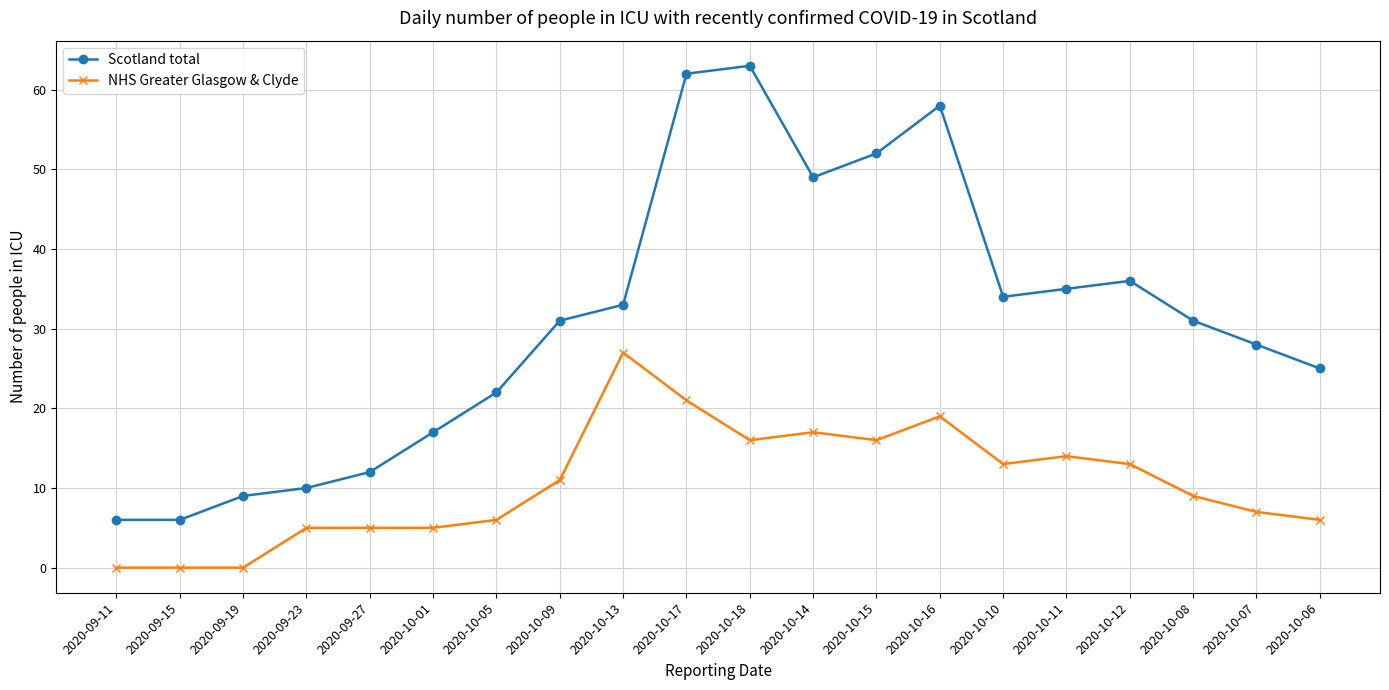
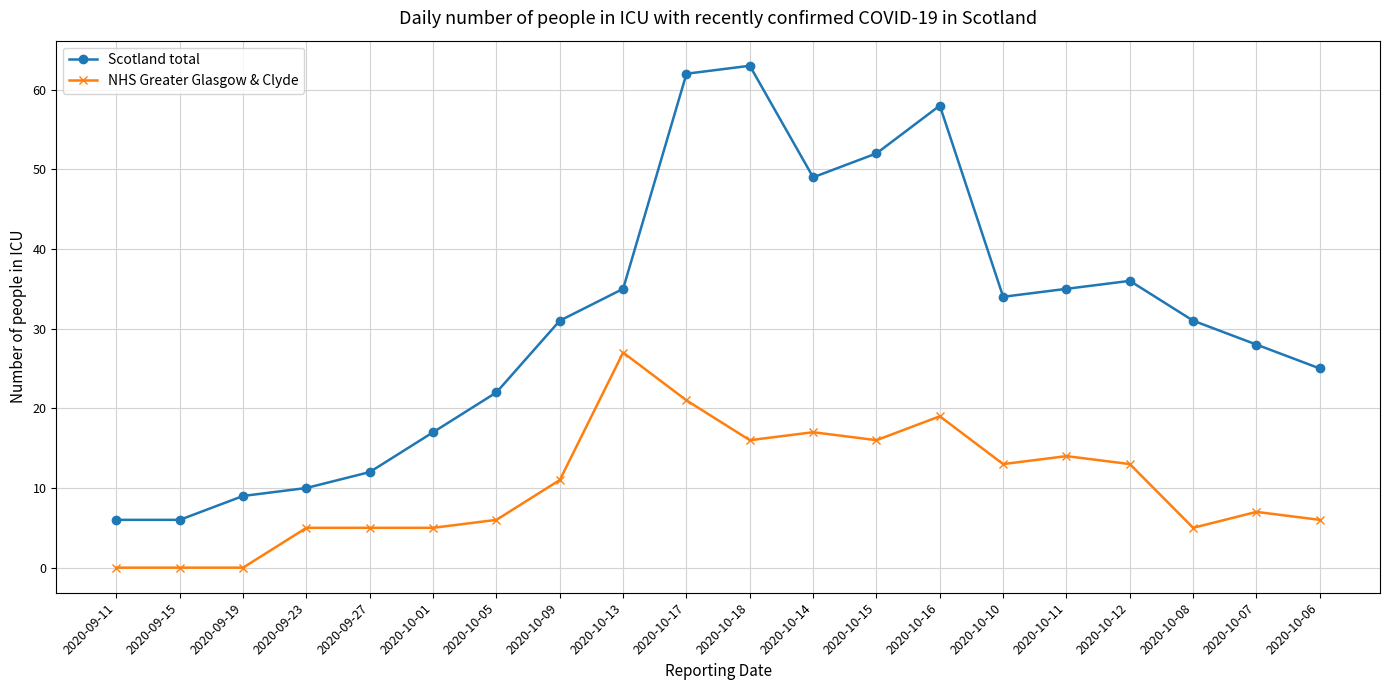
Scotland total, 2020-10-13: 33 -> 35
NHS Greater Glasgow & Clyde, 2020-10-08: 9 -> 5
